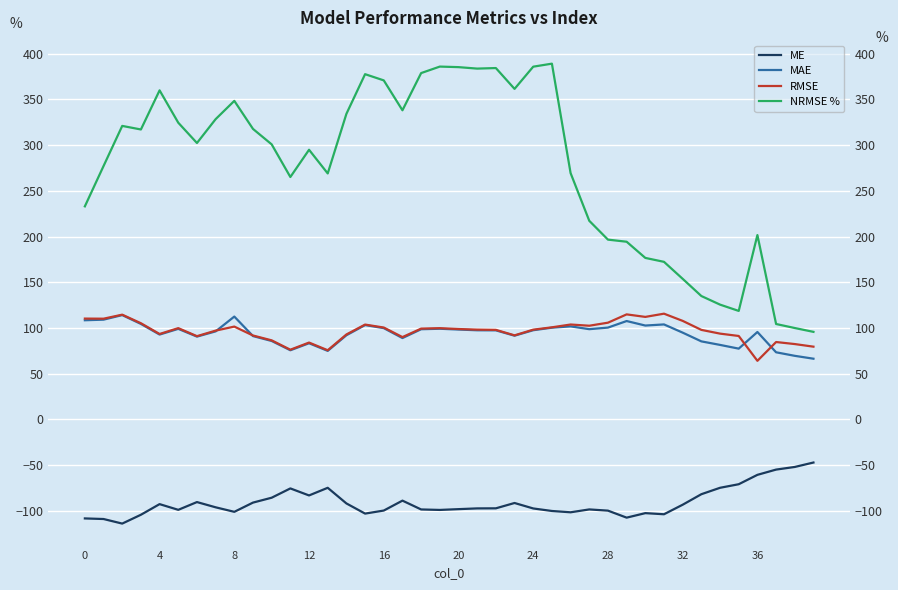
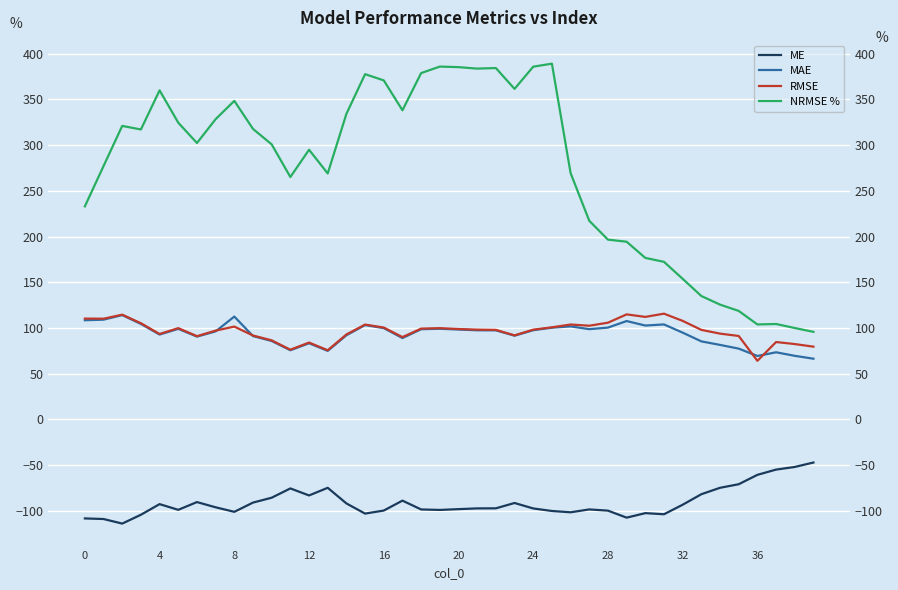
MAE, 36: 100 -> 70
NRMSE %, 36: 200 -> 100
